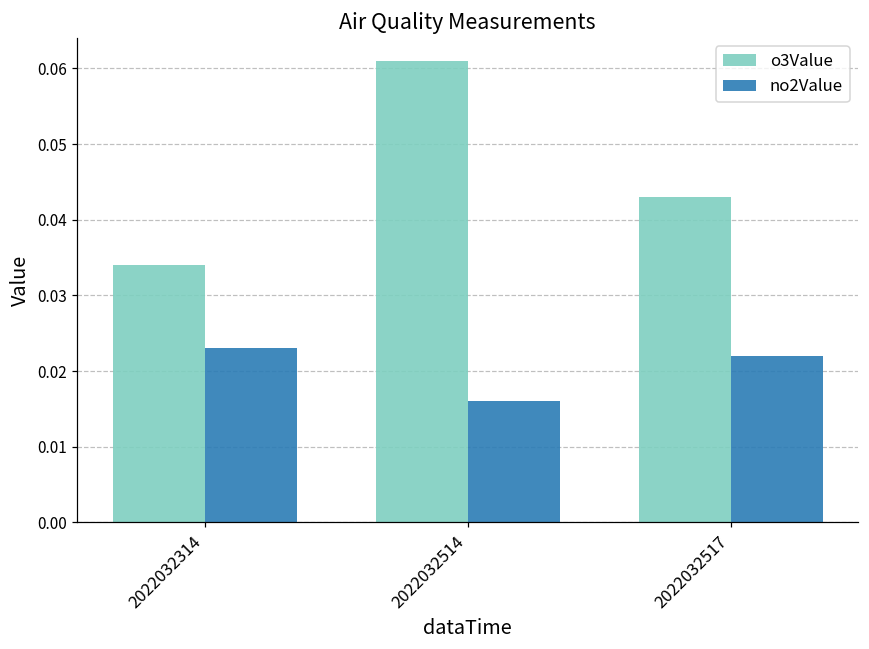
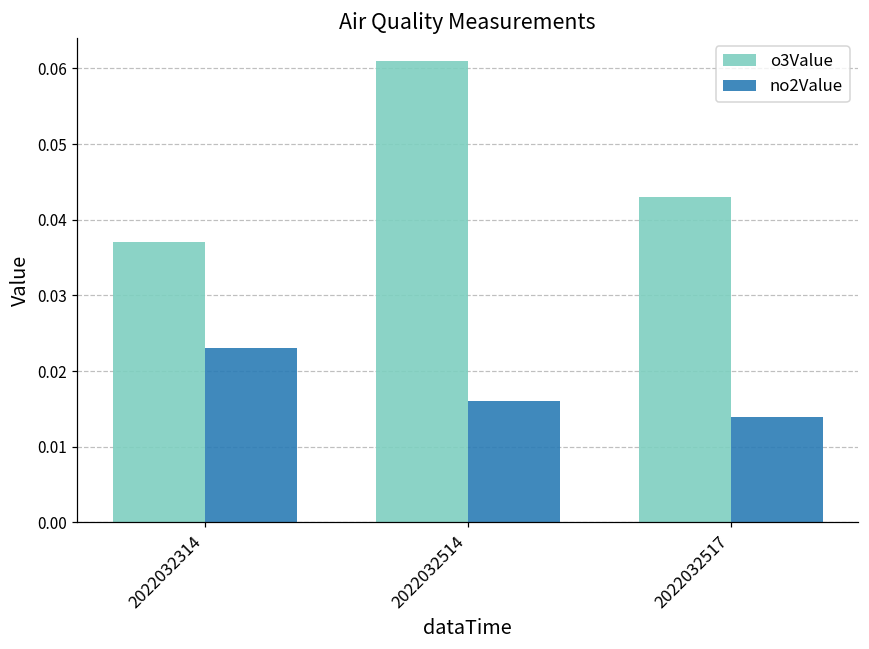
o3Value, 2022032314: 0.034 -> 0.037
no2Value, 2022032517: 0.022 -> 0.014
